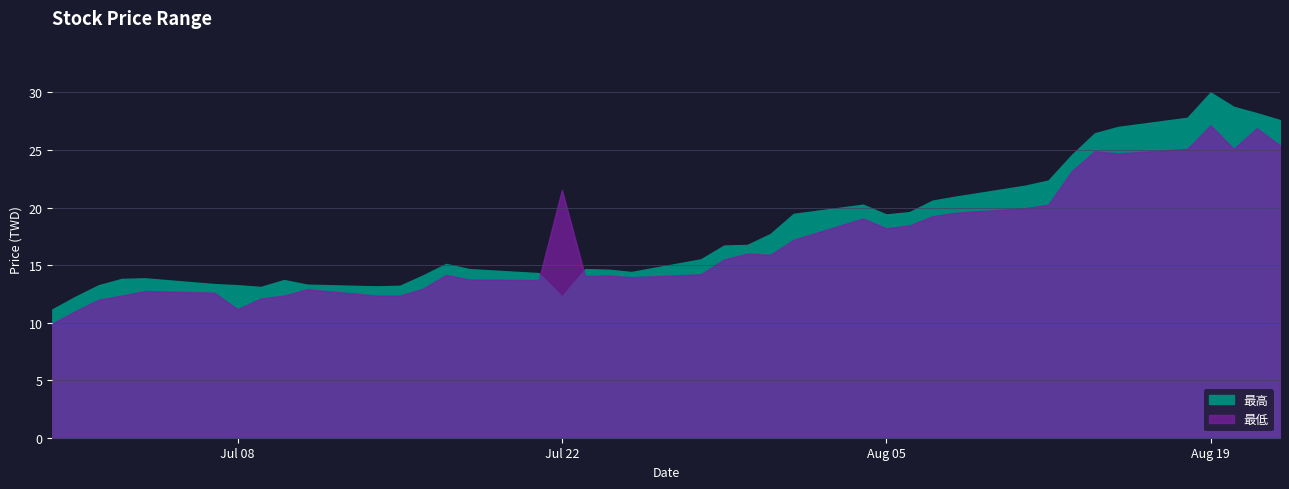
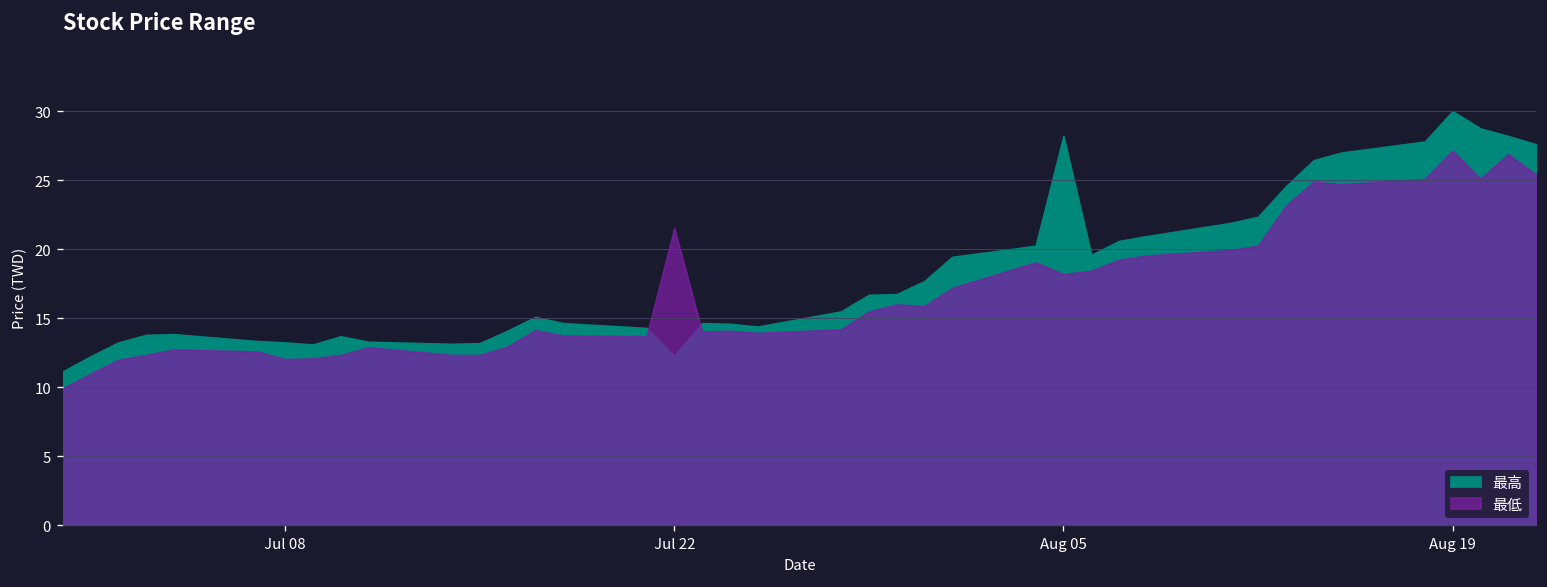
最低, Jul 08: 11.2 -> 12.1
最高, Aug 05: 19.4 -> 28.2
